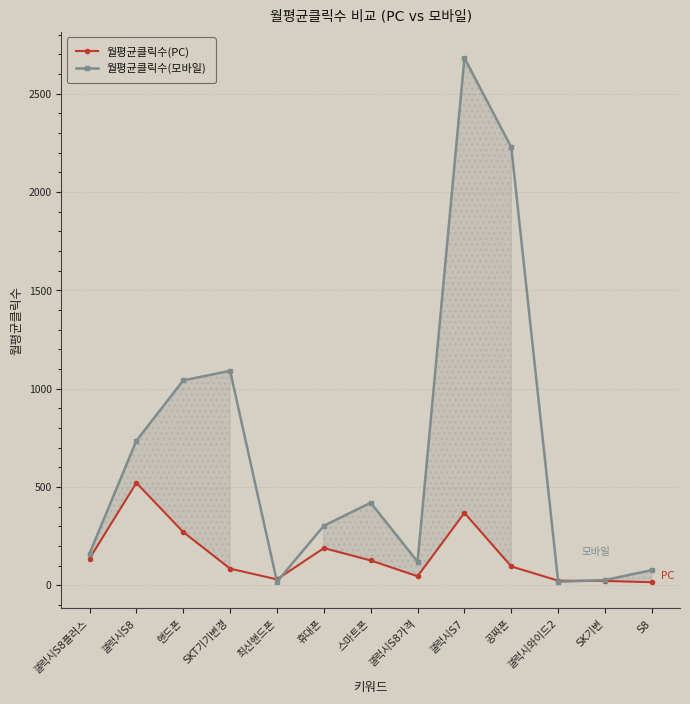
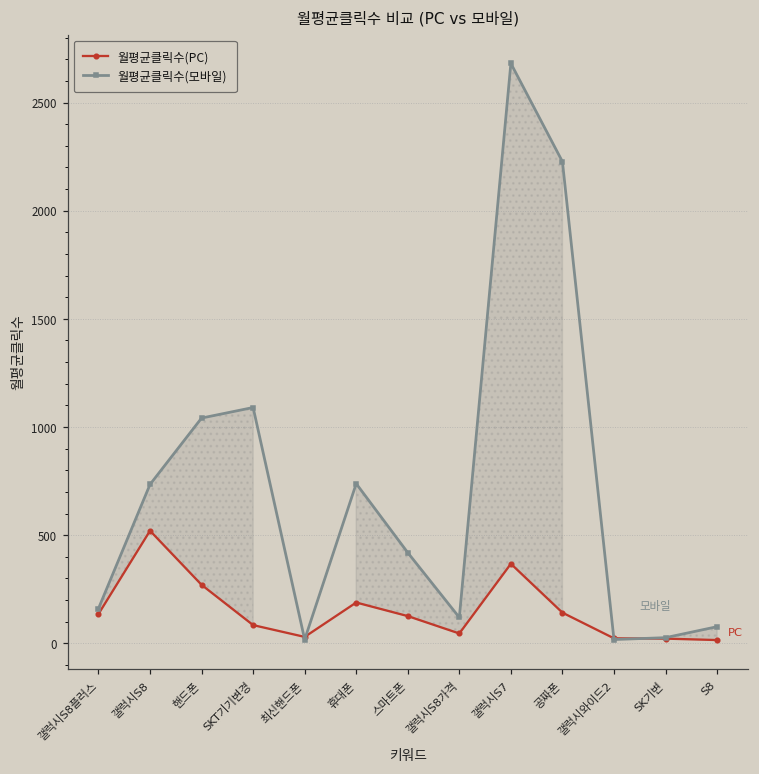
월평균클릭수(모바일), 휴대폰: 300 -> 740
월평균클릭수(PC), 공짜폰: 100 -> 140
